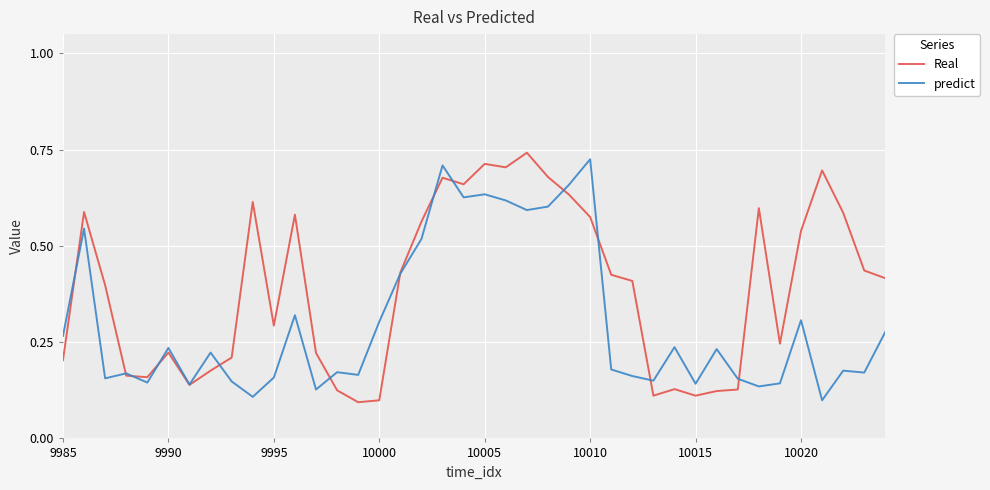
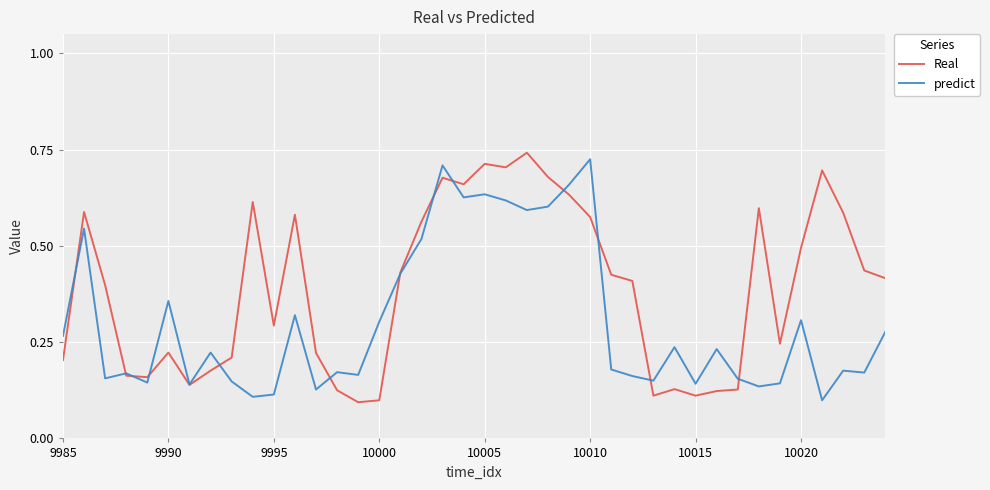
predict, 9990: 0.24 -> 0.36
predict, 9995: 0.16 -> 0.11
Real, 10020: 0.54 -> 0.50
